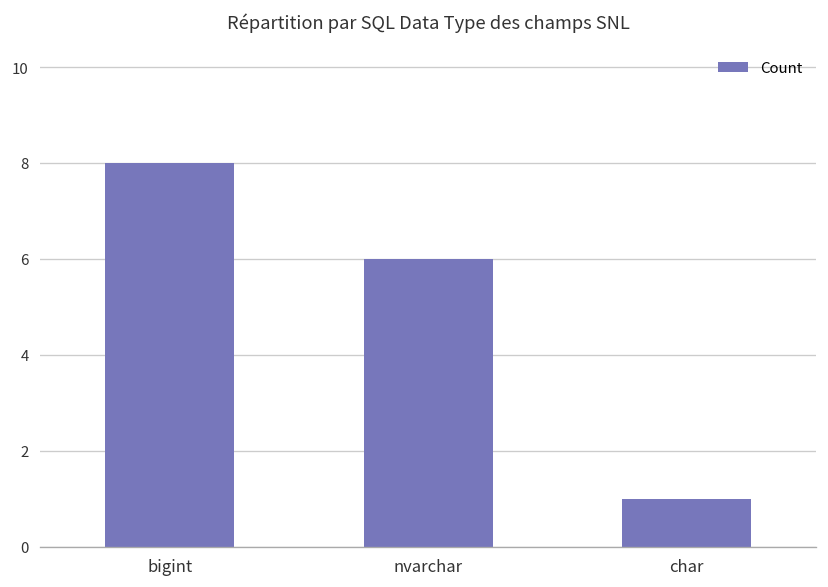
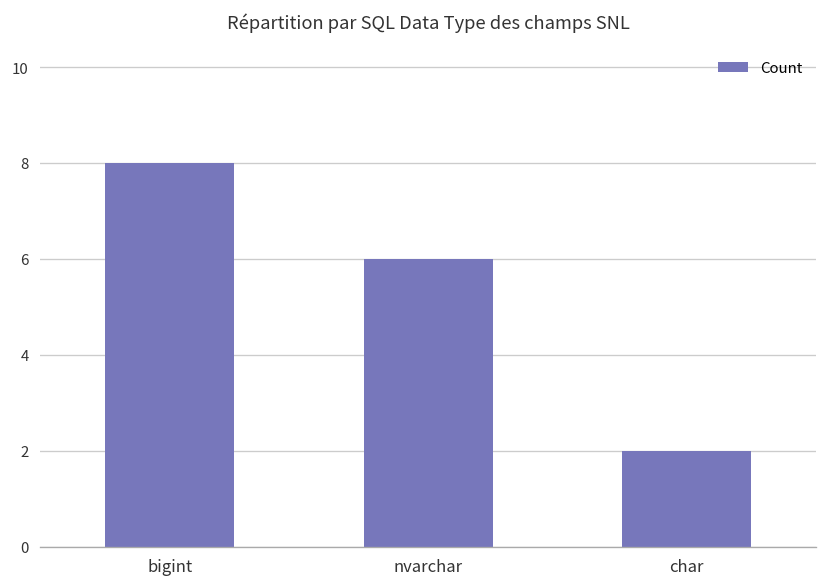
char: 1 -> 2
